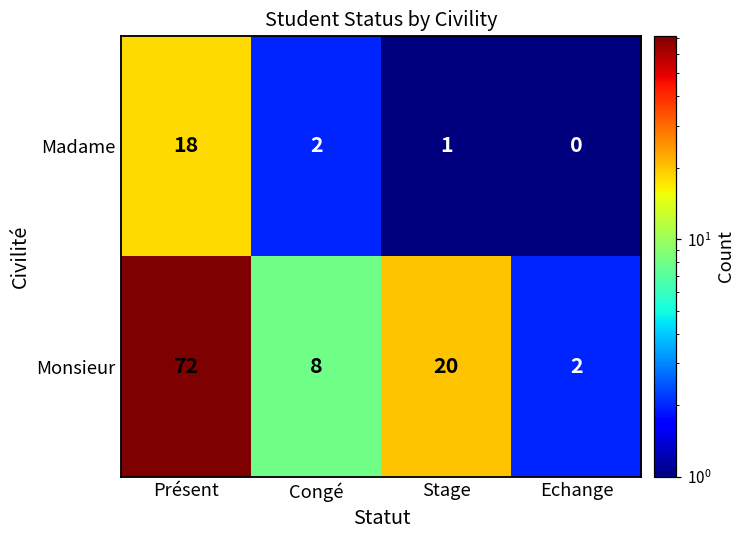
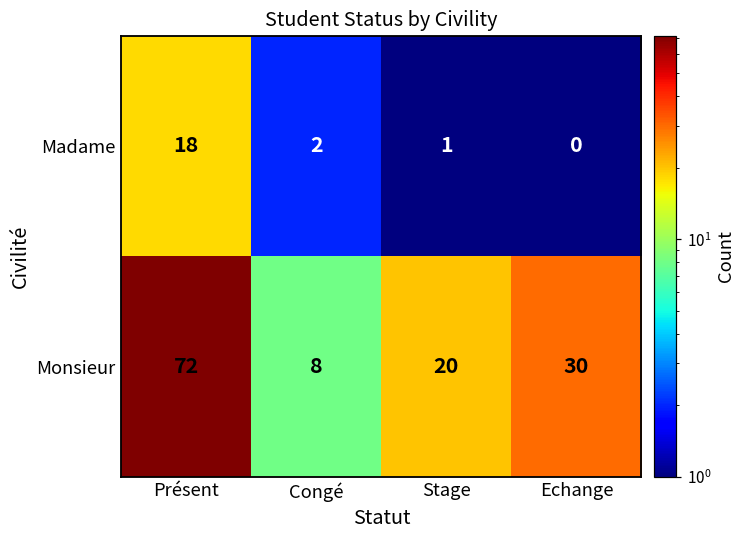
Monsieur, Echange: 2 -> 30
